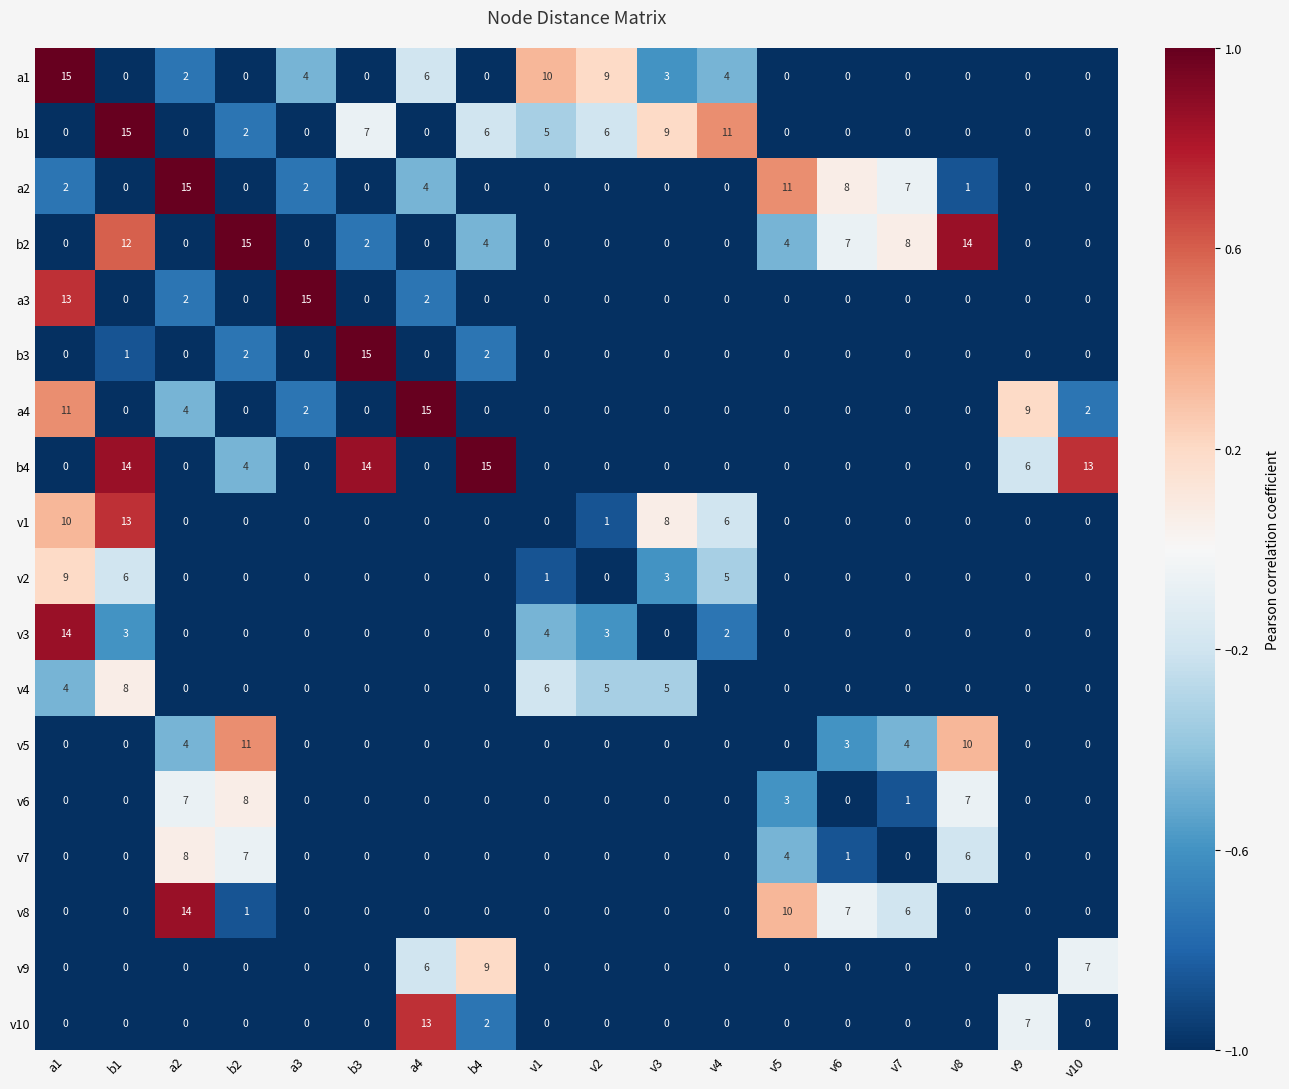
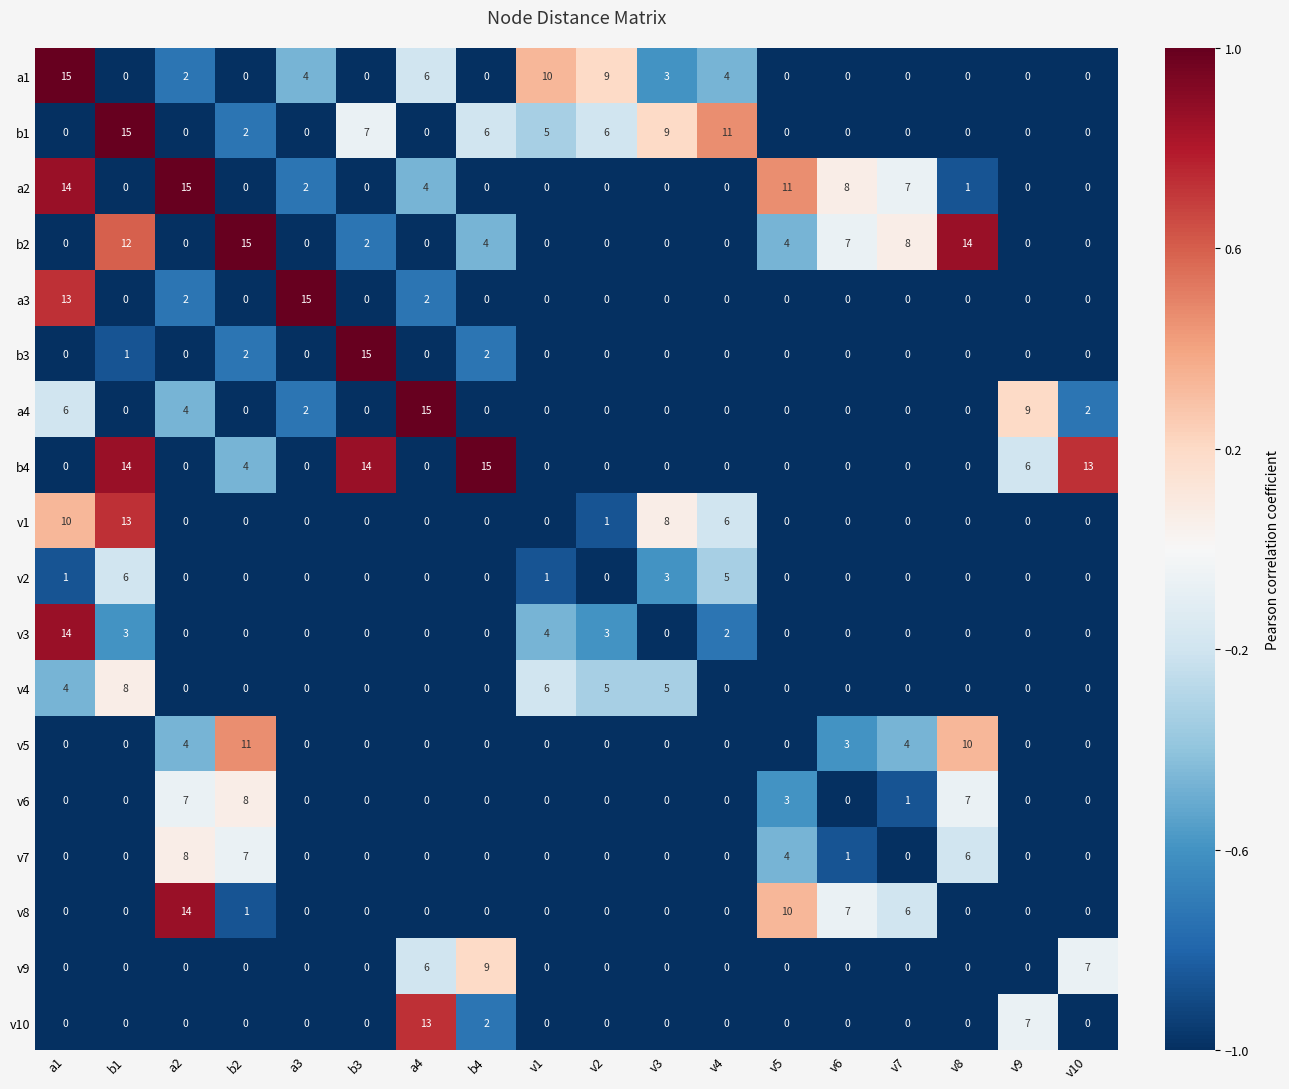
a2, a1: 2 -> 14
a4, a1: 11 -> 6
v2, a1: 9 -> 1
